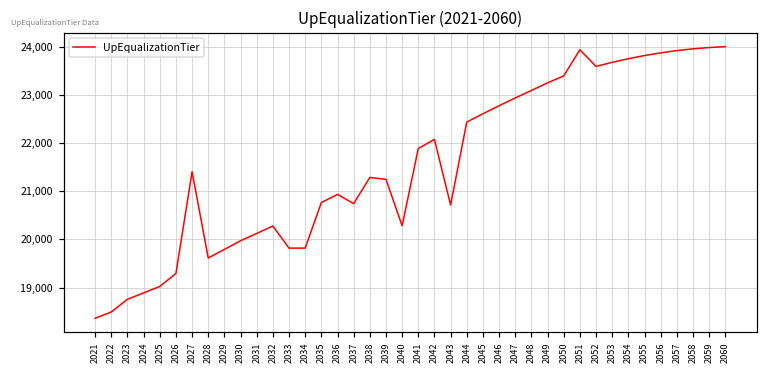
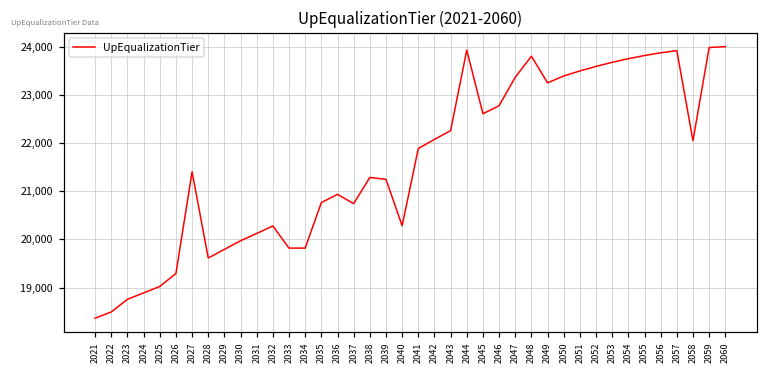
2043: 20,700 -> 22,300
2044: 22,400 -> 23,900
2047: 22,900 -> 23,400
2048: 23,100 -> 23,800
2051: 23,900 -> 23,500
2058: 24,000 -> 22,000
